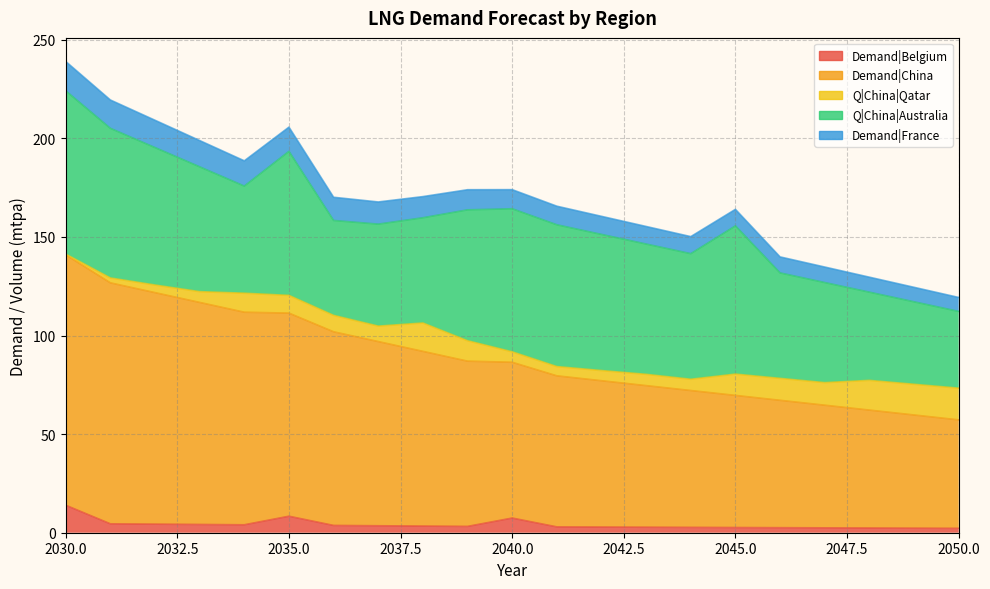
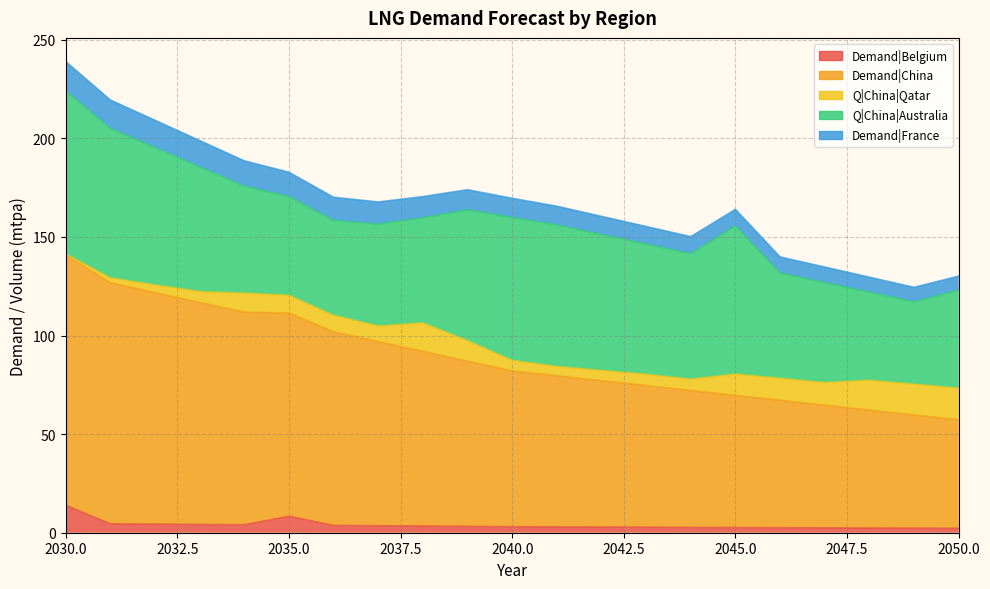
Q|China|Australia, 2035.0: 73 -> 50
Demand|Belgium, 2040.0: 7 -> 3
Q|China|Australia, 2050.0: 39 -> 50
